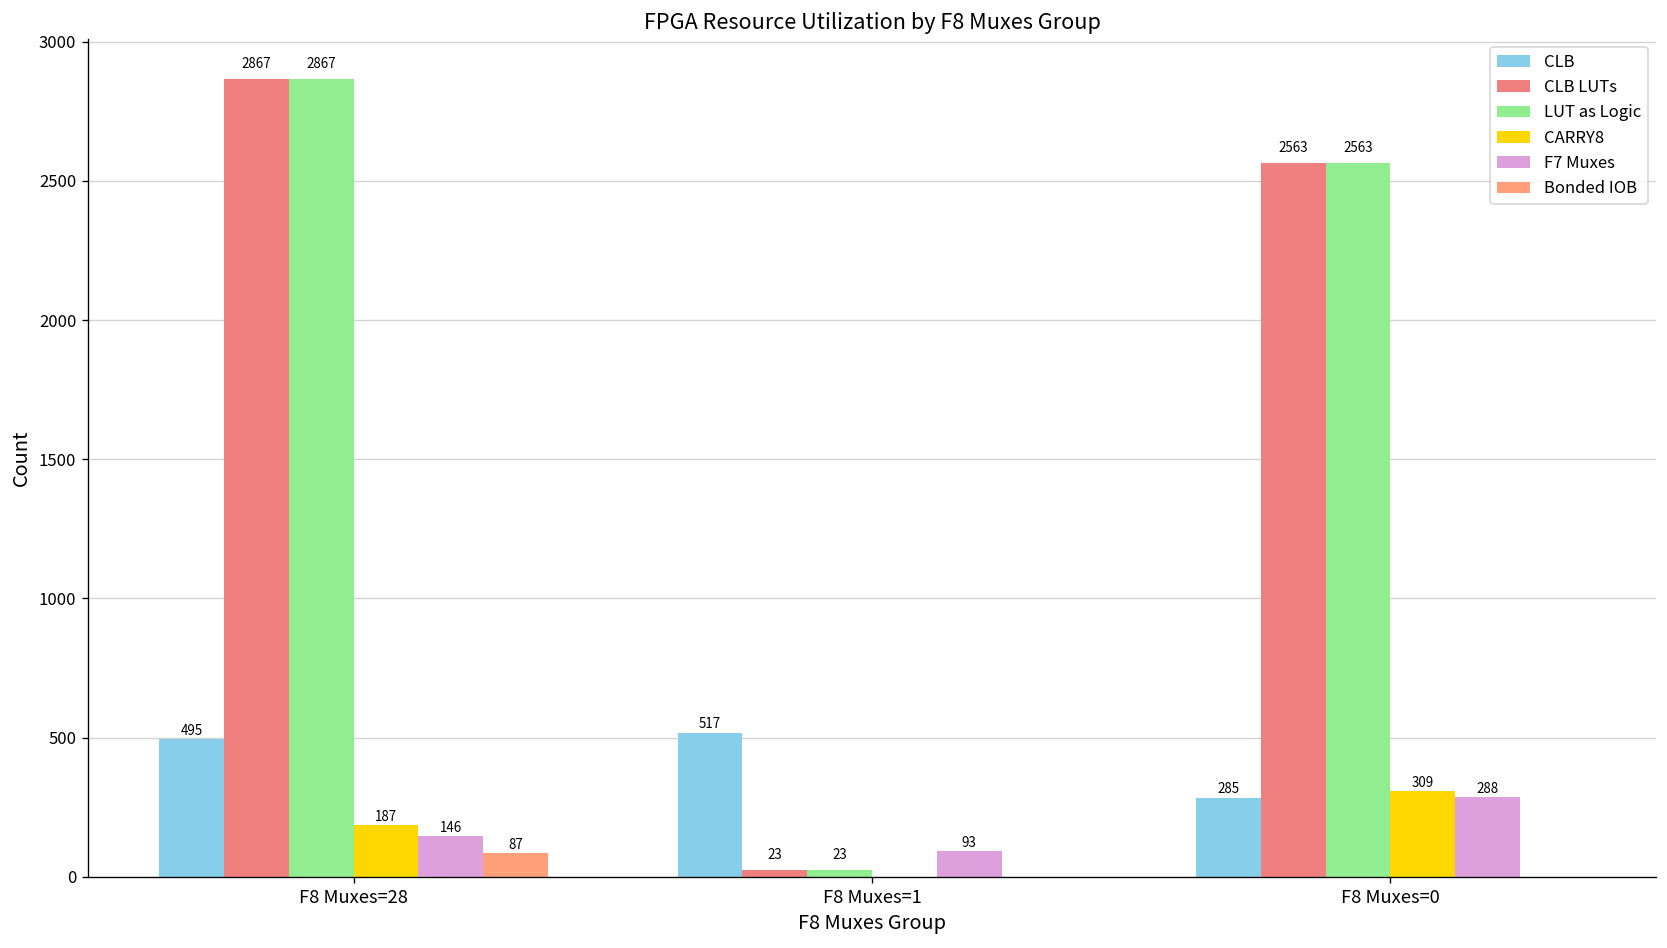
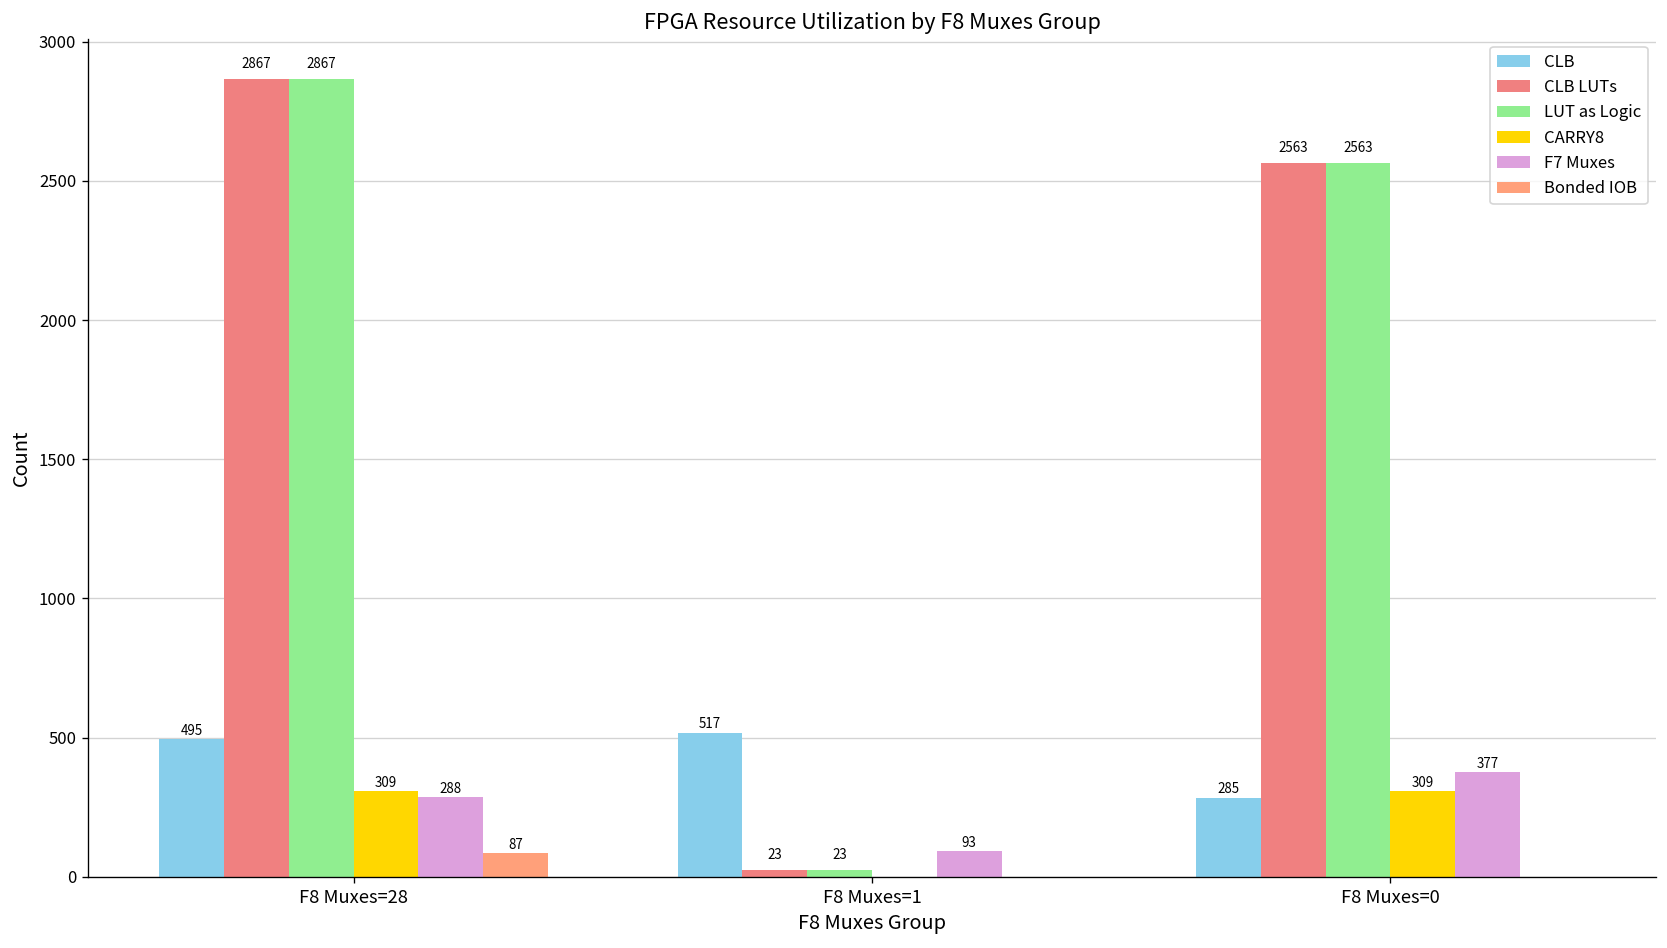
CARRY8, F8 Muxes=28: 187 -> 309
F7 Muxes, F8 Muxes=28: 146 -> 288
F7 Muxes, F8 Muxes=0: 288 -> 377
